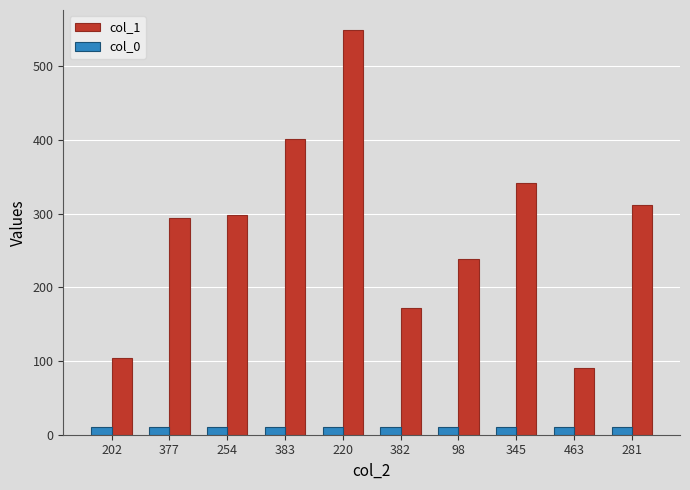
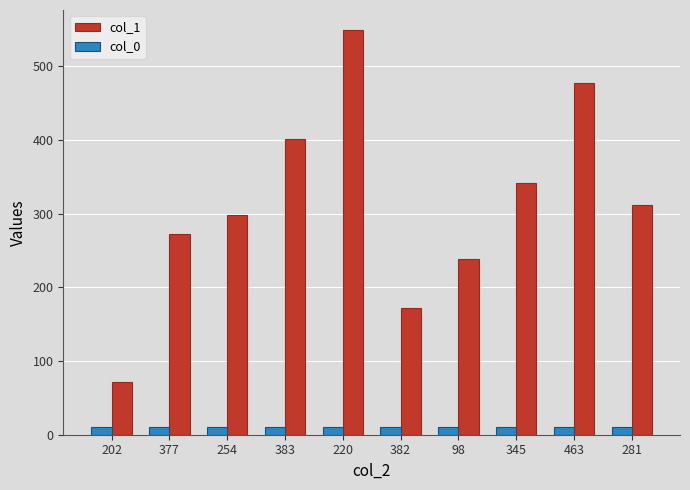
col_1, 202: 100 -> 70
col_1, 377: 290 -> 270
col_1, 463: 90 -> 480
